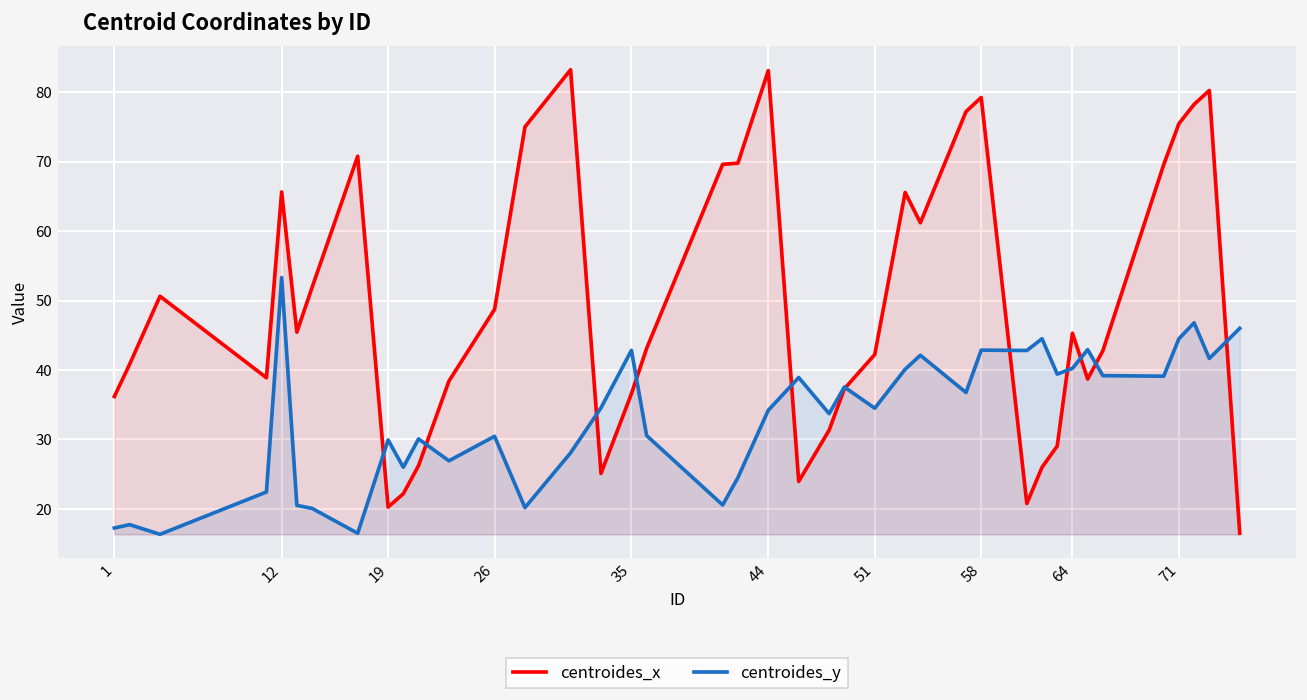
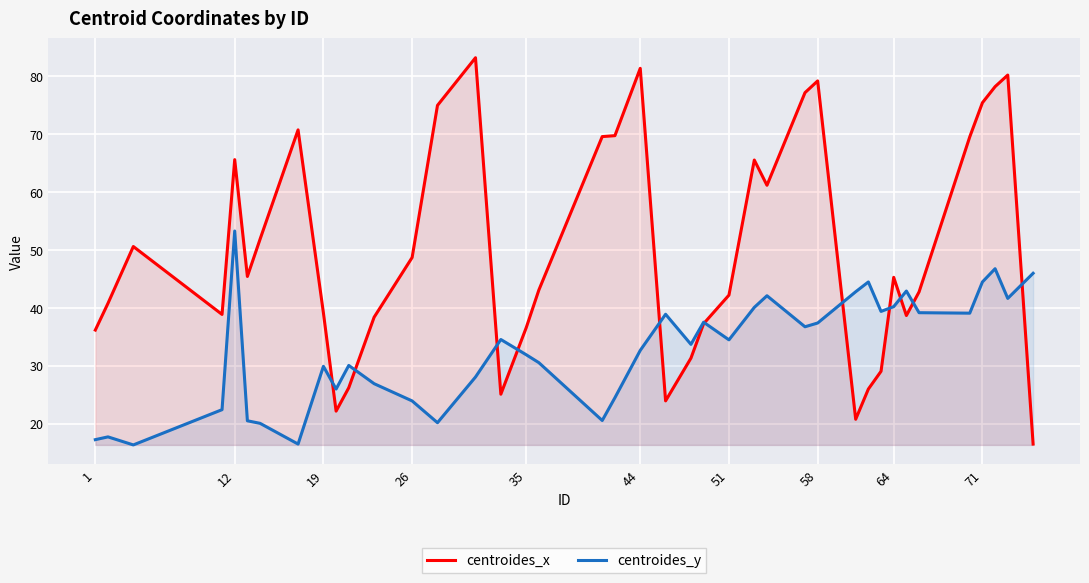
centroides_x, 19: 20 -> 39
centroides_y, 26: 30 -> 24
centroides_y, 35: 43 -> 32
centroides_x, 44: 83 -> 81
centroides_y, 44: 34 -> 33
centroides_y, 58: 43 -> 37
